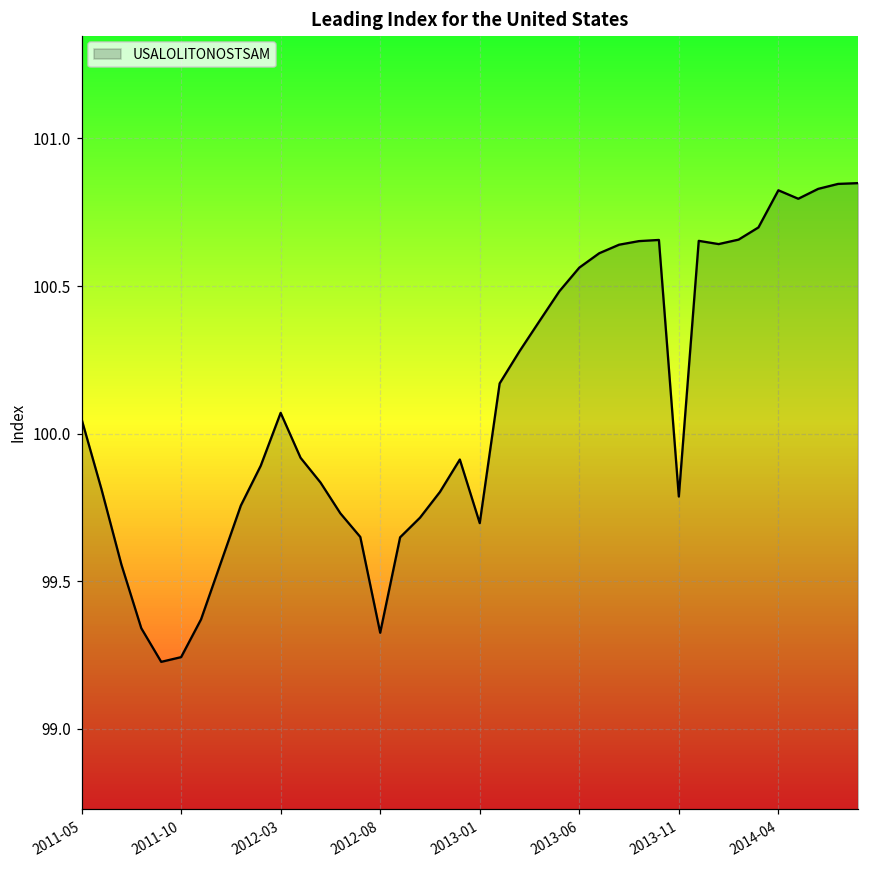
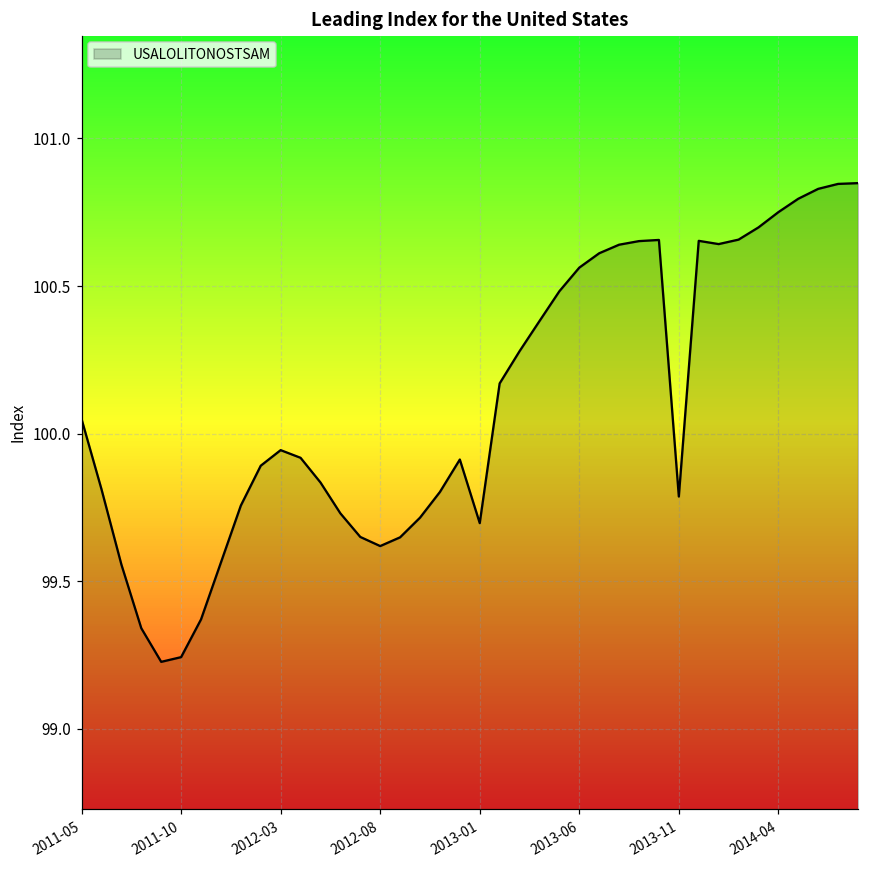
2012-03: 100.07 -> 99.94
2012-08: 99.33 -> 99.62
2014-04: 100.82 -> 100.75
